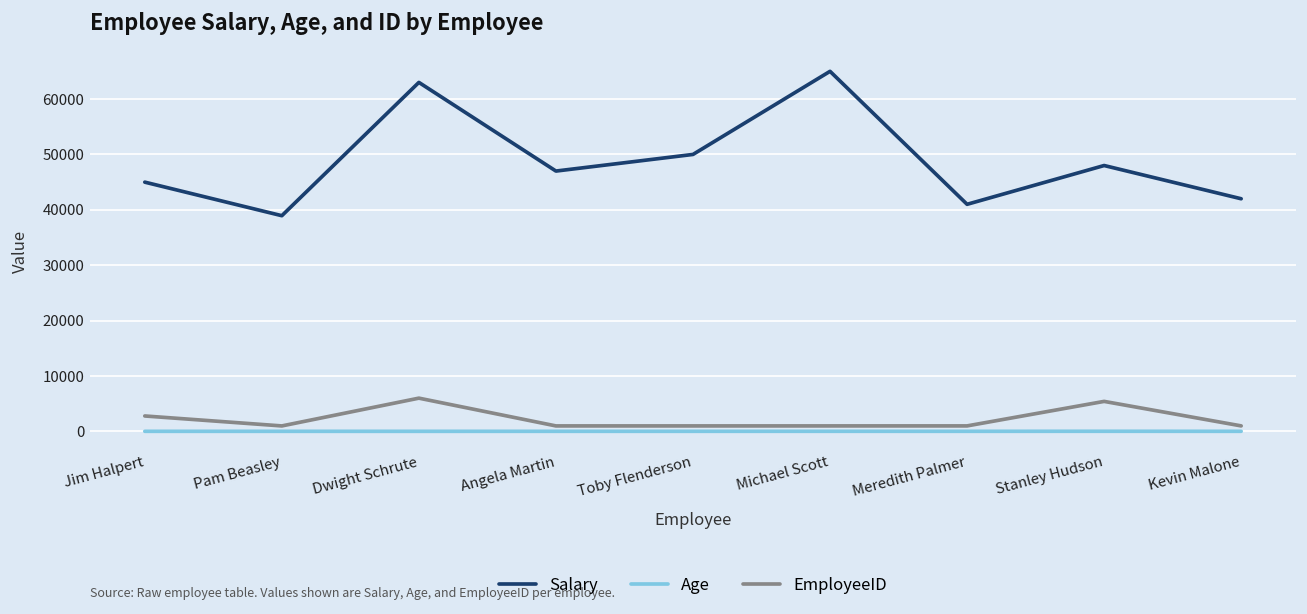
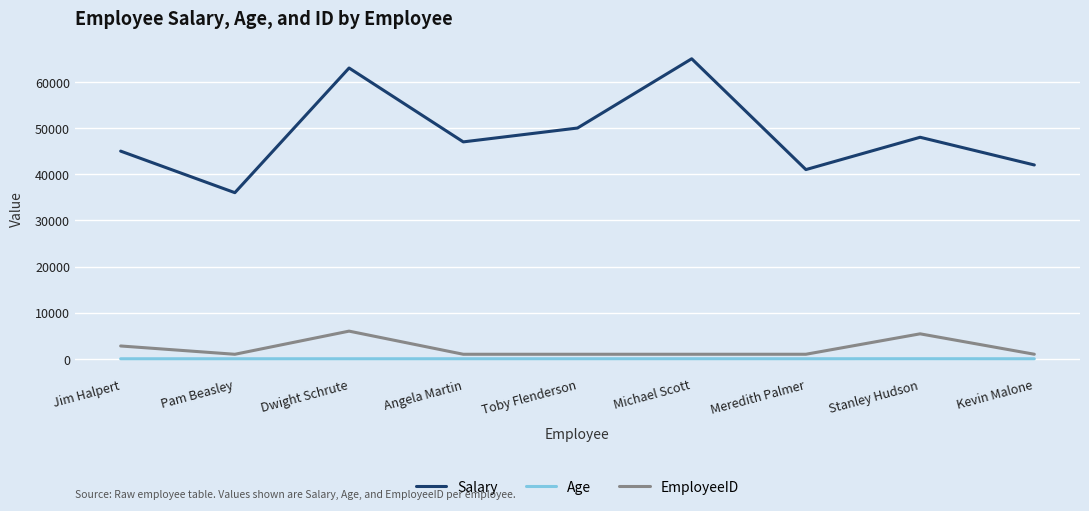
Salary, Pam Beasley: 39000 -> 36000
